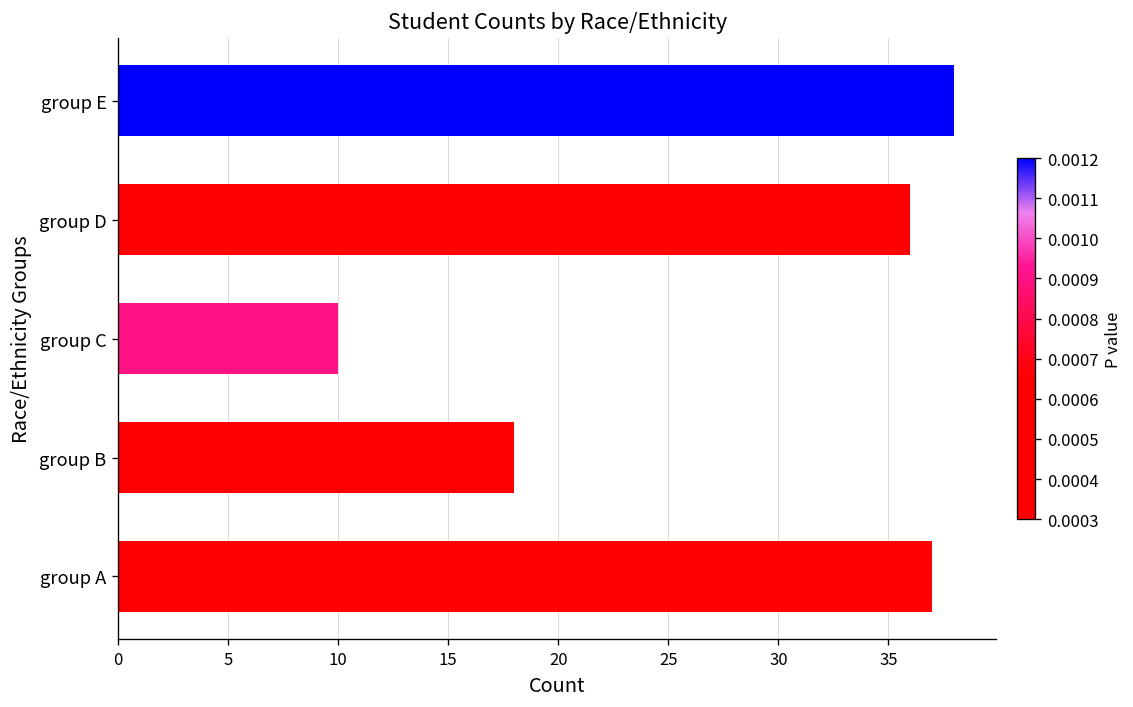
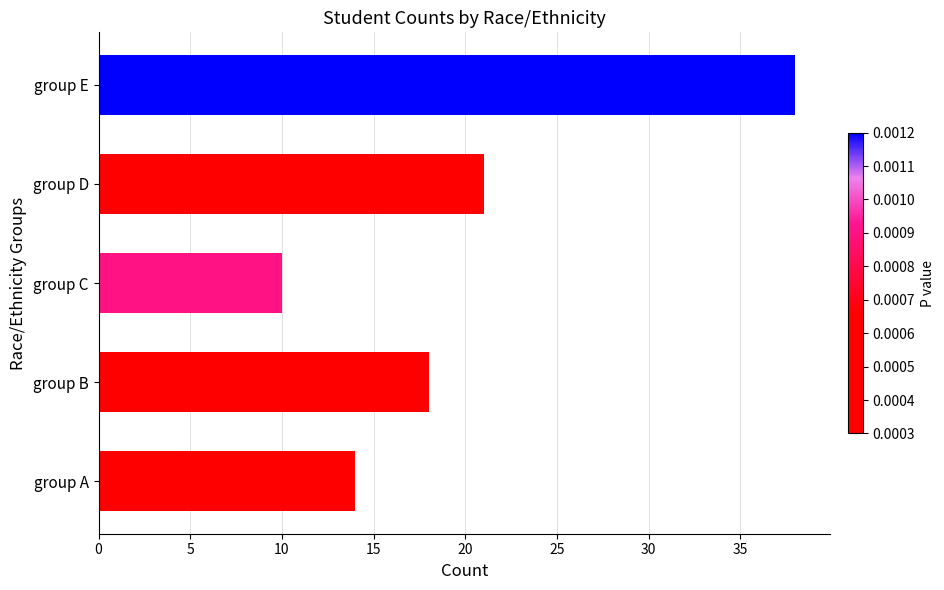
group D: 36 -> 21
group A: 37 -> 14
